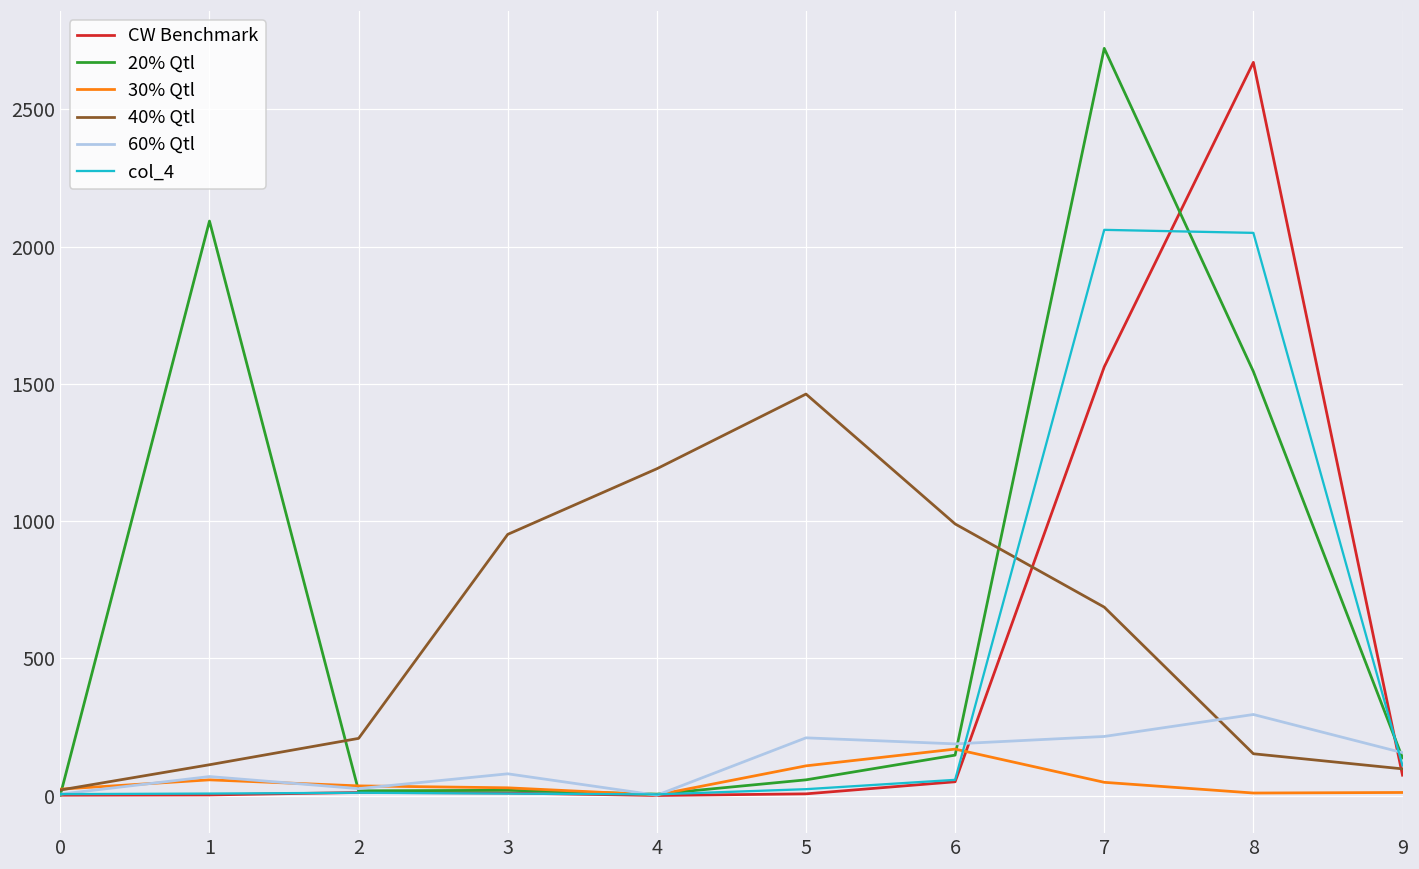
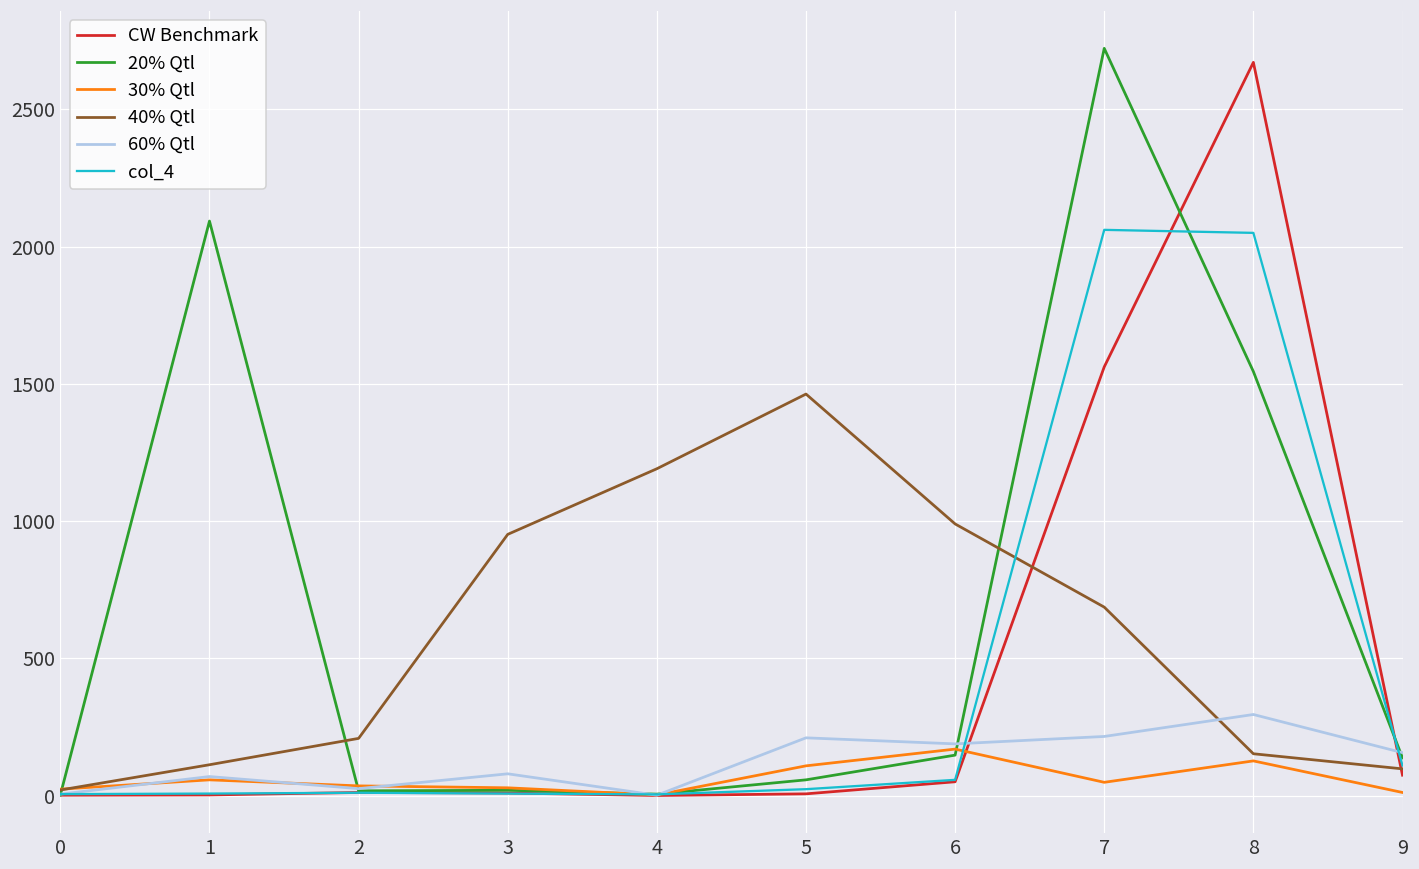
30% Qtl, 8: 10 -> 130
